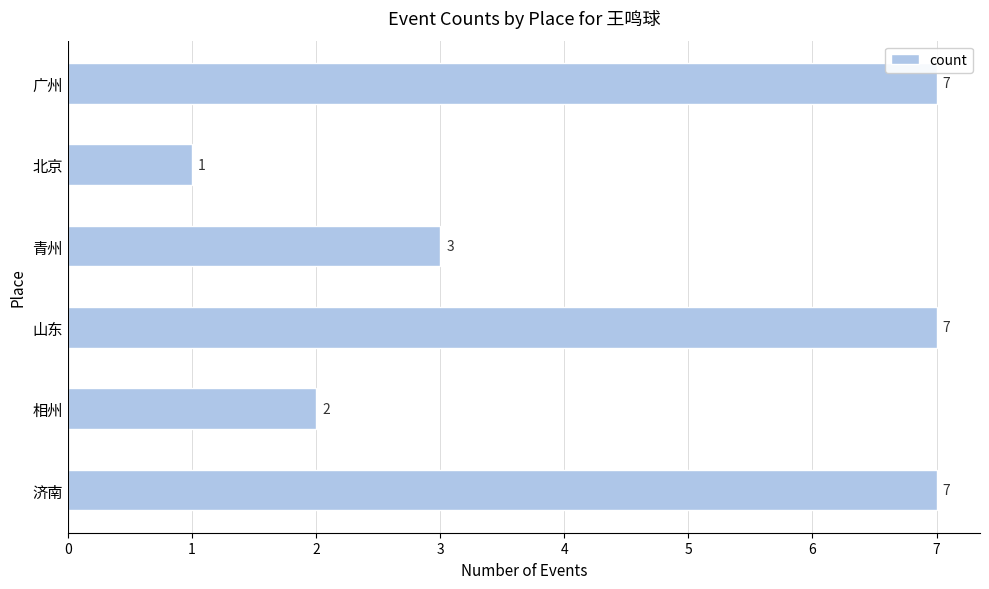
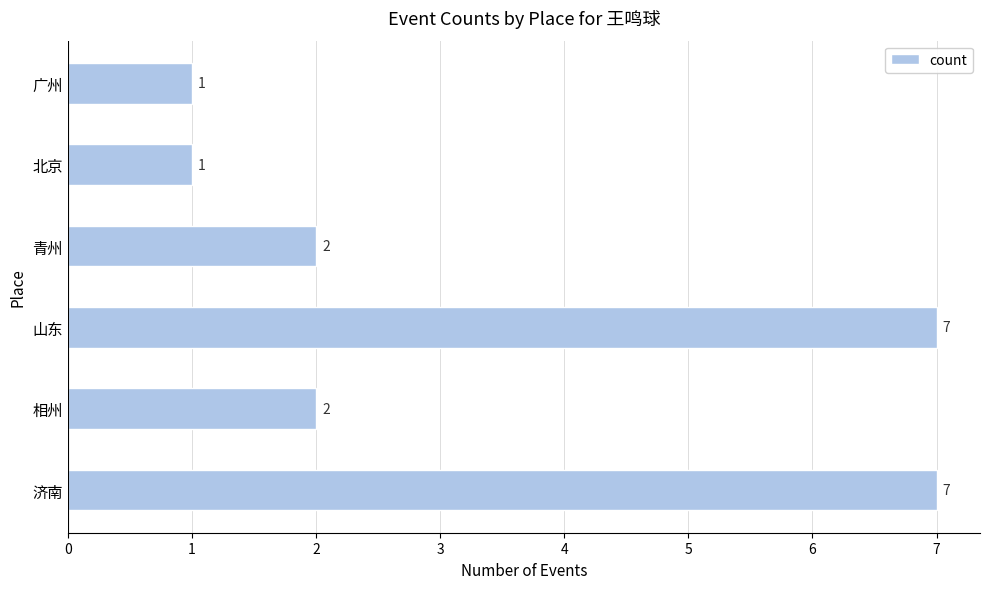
广州: 7 -> 1
青州: 3 -> 2
